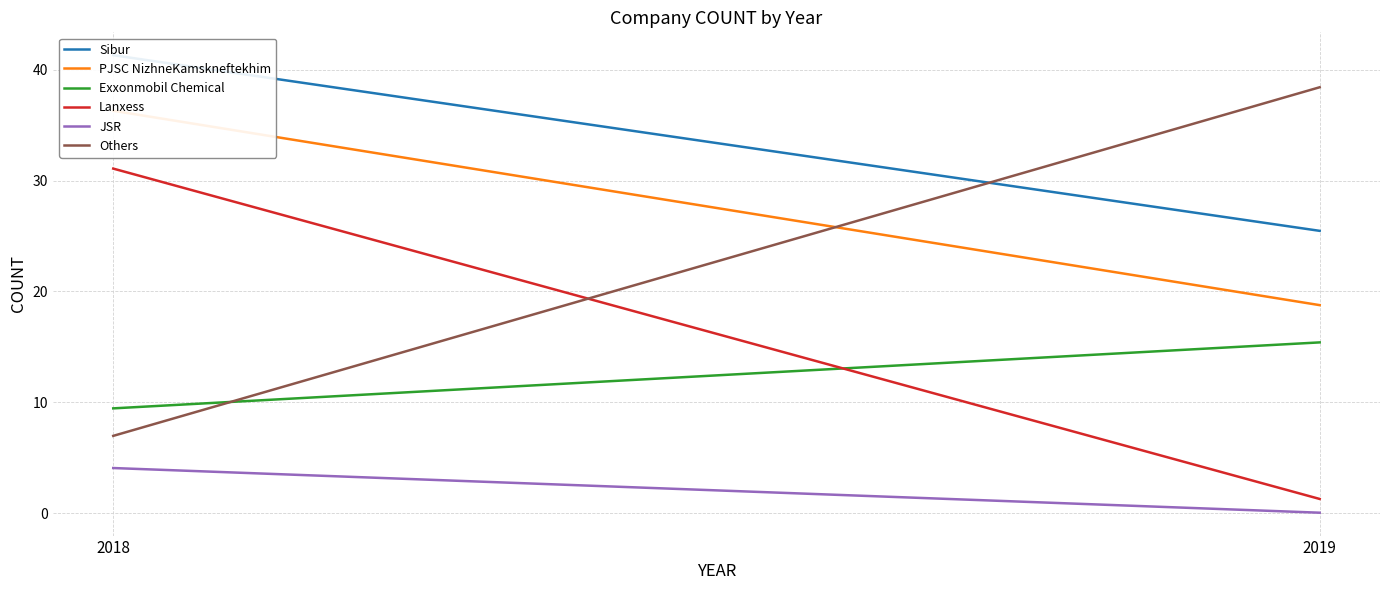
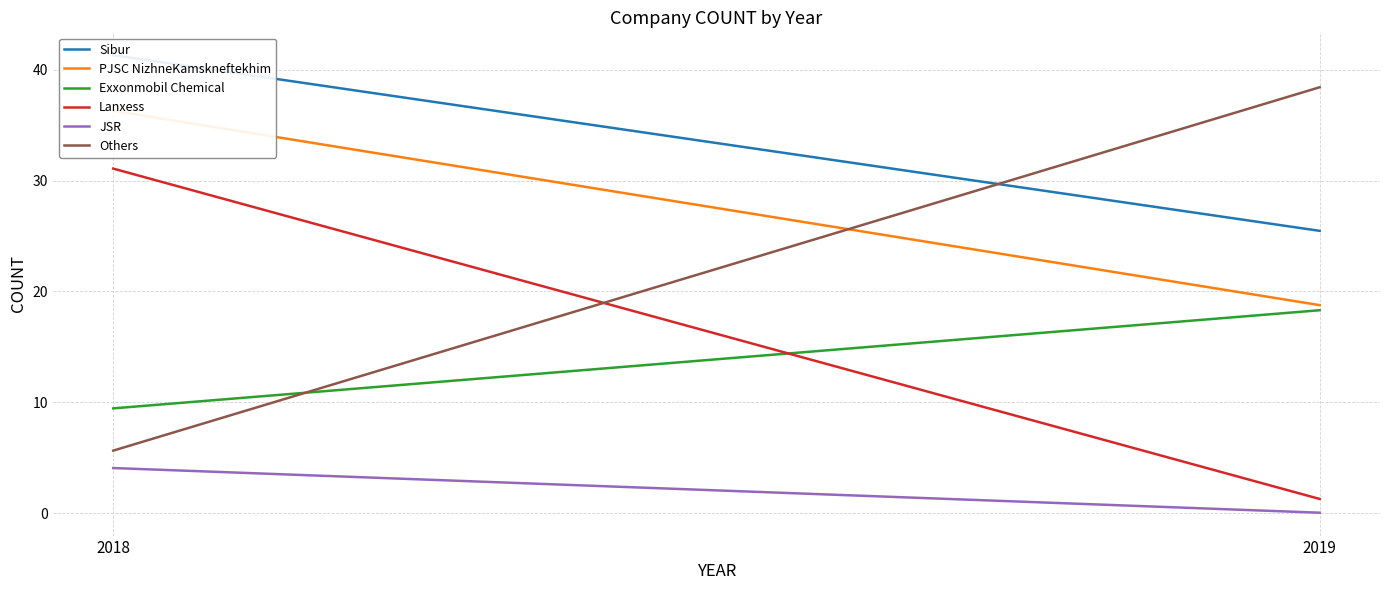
Others, 2018: 7.0 -> 5.6
Exxonmobil Chemical, 2019: 15.4 -> 18.3
